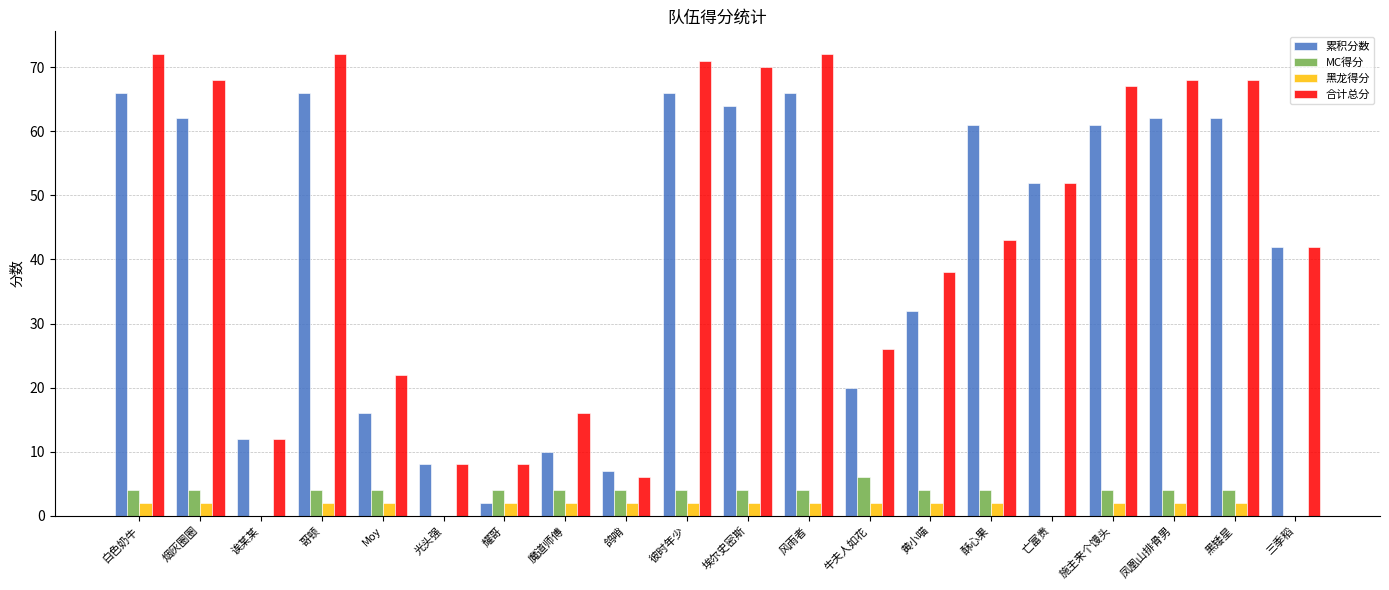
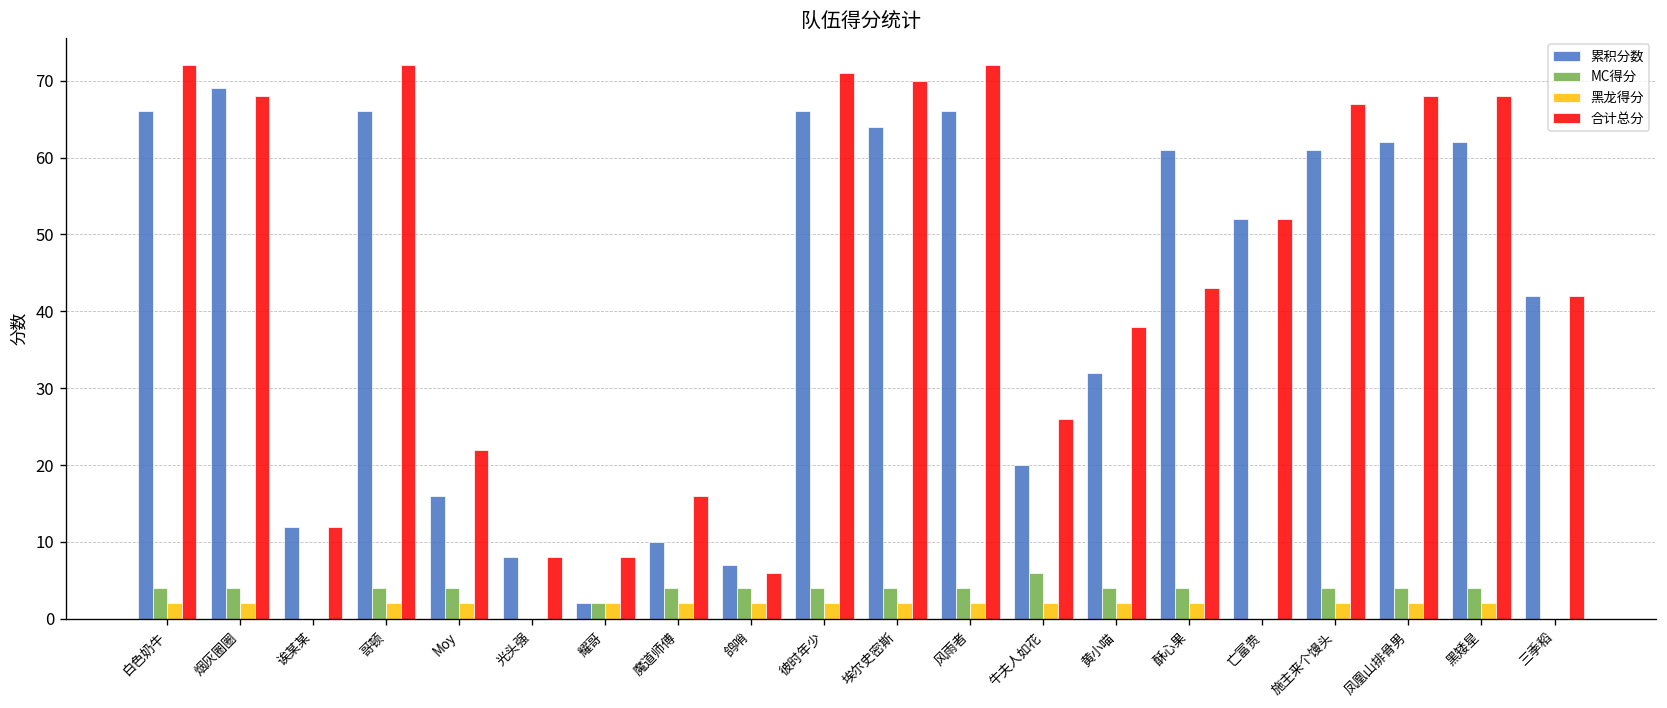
累积分数, 烟灰圈圈: 62 -> 69
MC得分, 耀哥: 4 -> 2
